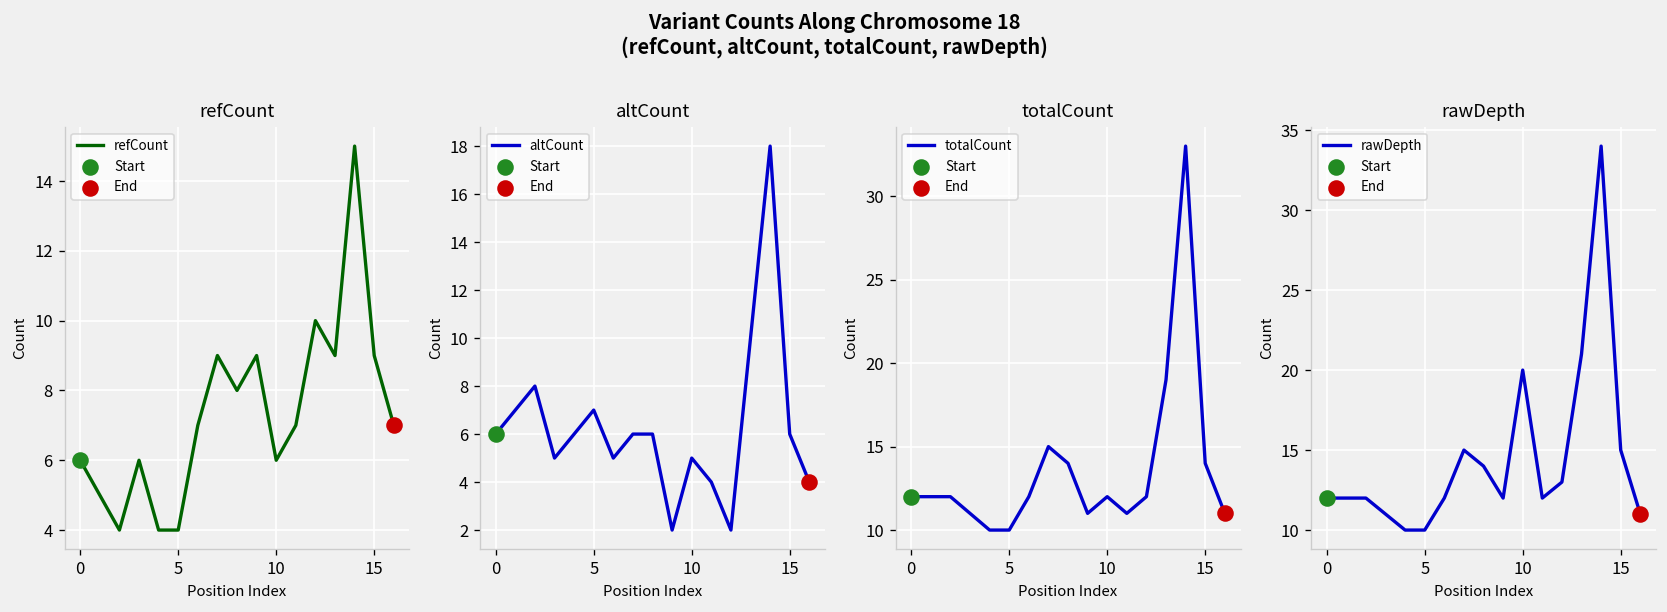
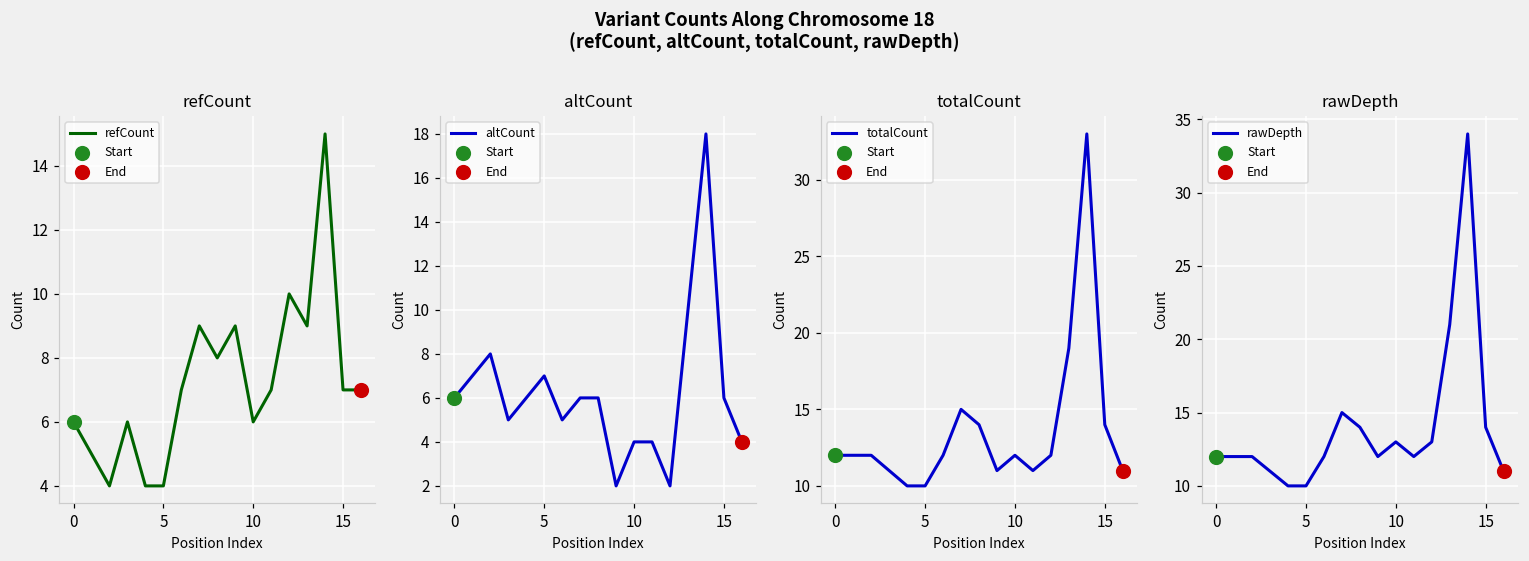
refCount, refCount, 15: 9 -> 7
altCount, altCount, 10: 5 -> 4
rawDepth, rawDepth, 10: 20 -> 13
rawDepth, rawDepth, 15: 15 -> 14
